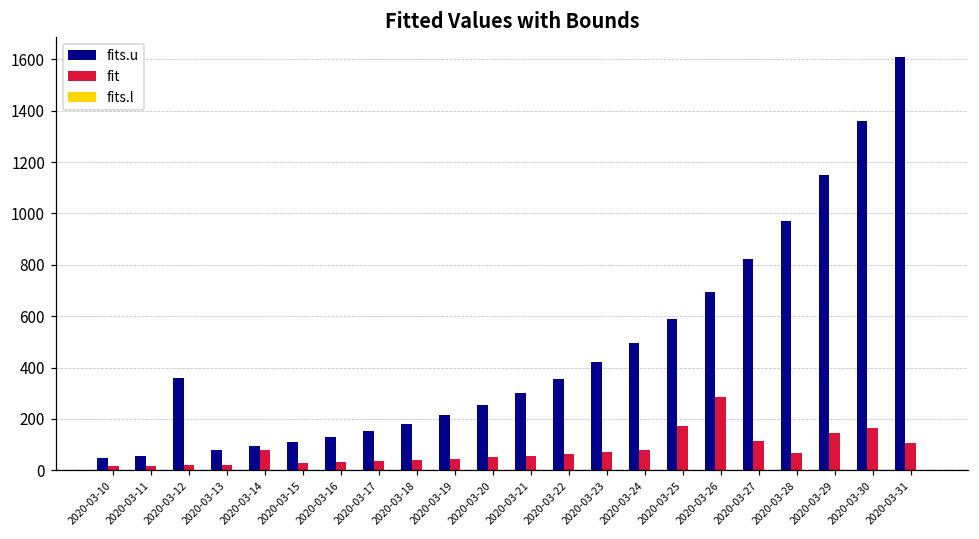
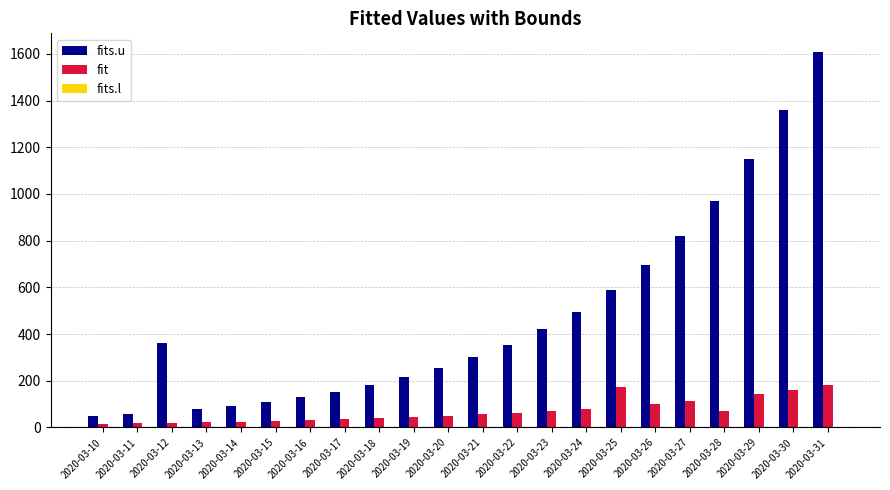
fit, 2020-03-14: 80 -> 20
fit, 2020-03-26: 290 -> 100
fit, 2020-03-31: 110 -> 180
